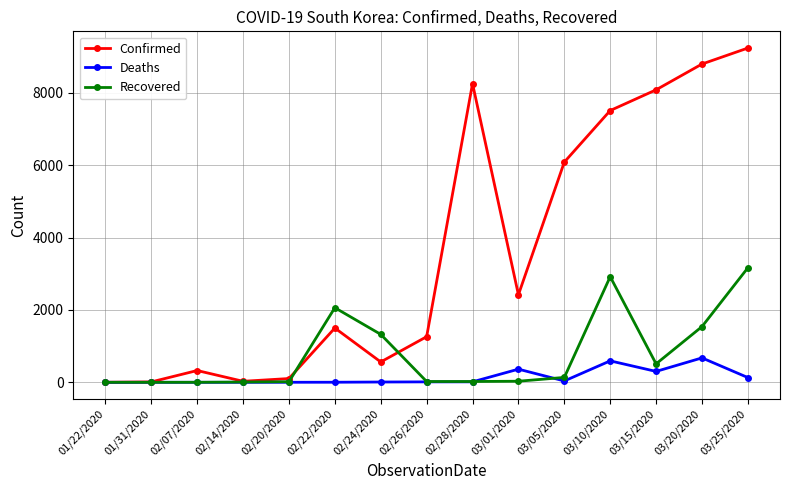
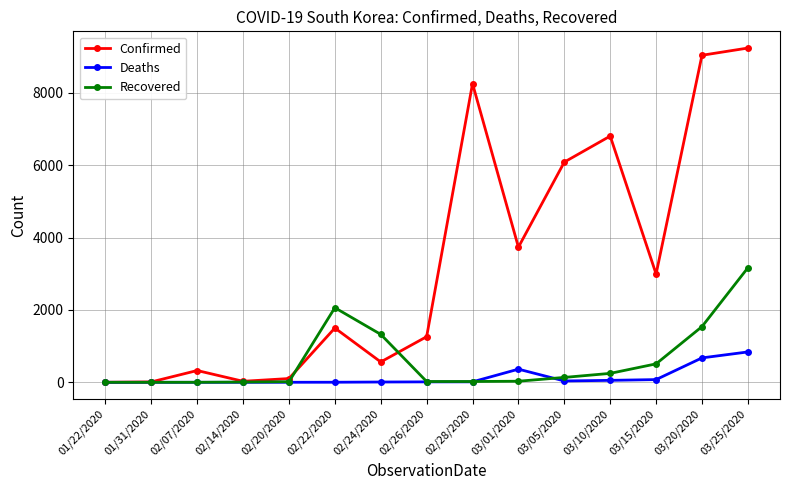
Confirmed, 03/01/2020: 2400 -> 3700
Confirmed, 03/10/2020: 7500 -> 6800
Deaths, 03/10/2020: 600 -> 100
Recovered, 03/10/2020: 2900 -> 200
Confirmed, 03/15/2020: 8100 -> 3000
Deaths, 03/15/2020: 300 -> 100
Confirmed, 03/20/2020: 8800 -> 9000
Deaths, 03/25/2020: 100 -> 800
